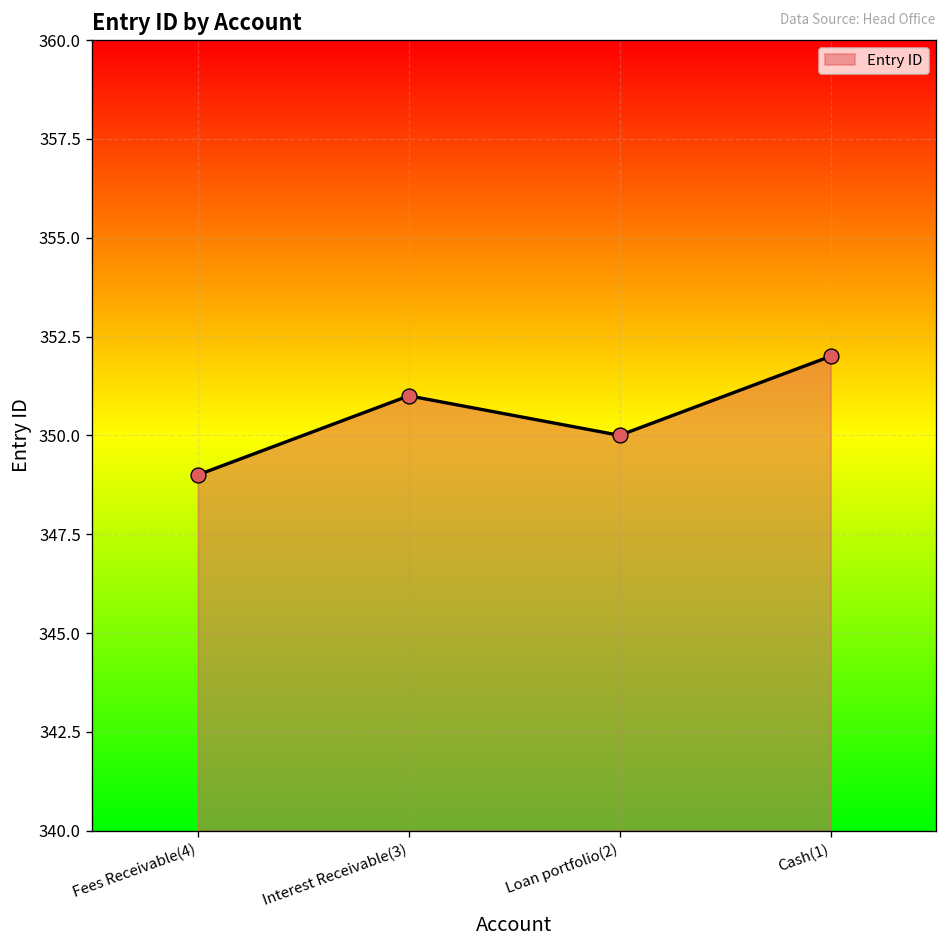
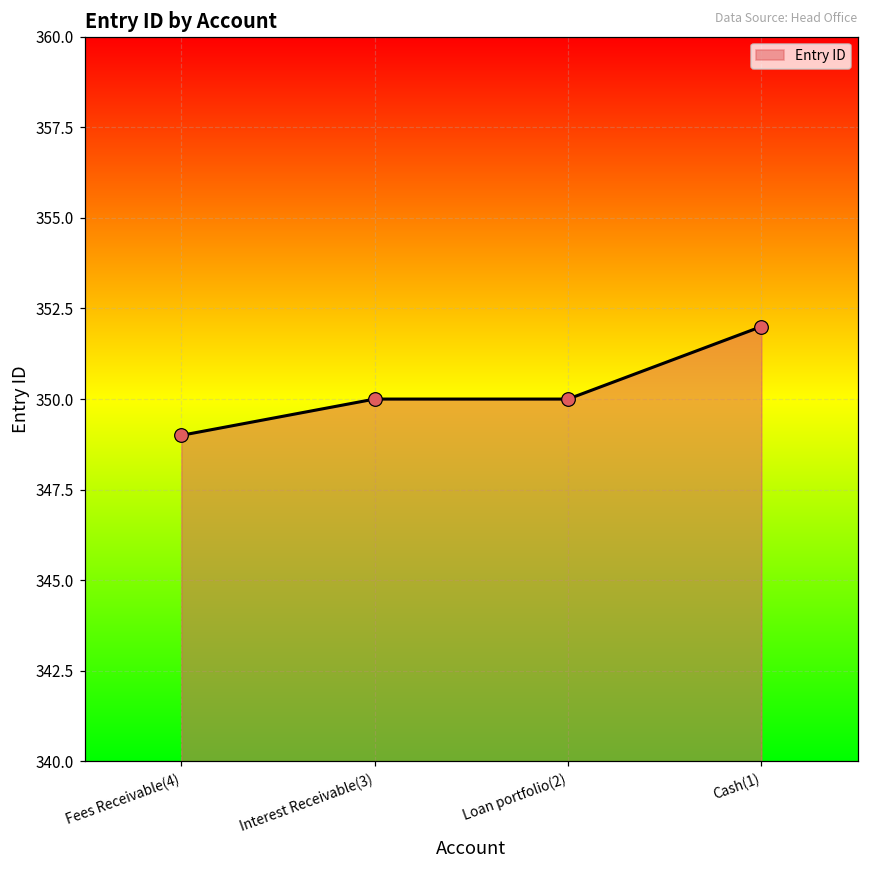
Interest Receivable(3): 351 -> 350
